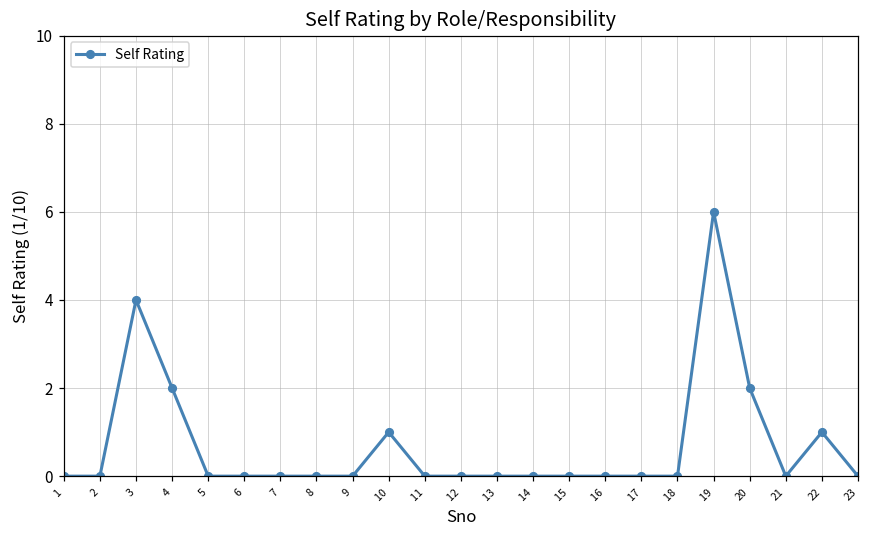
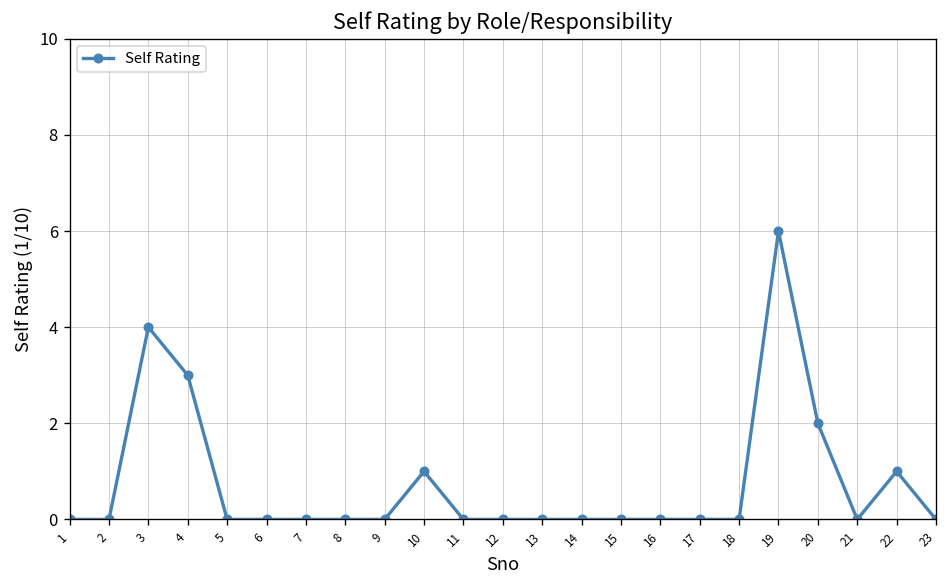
4: 2 -> 3
